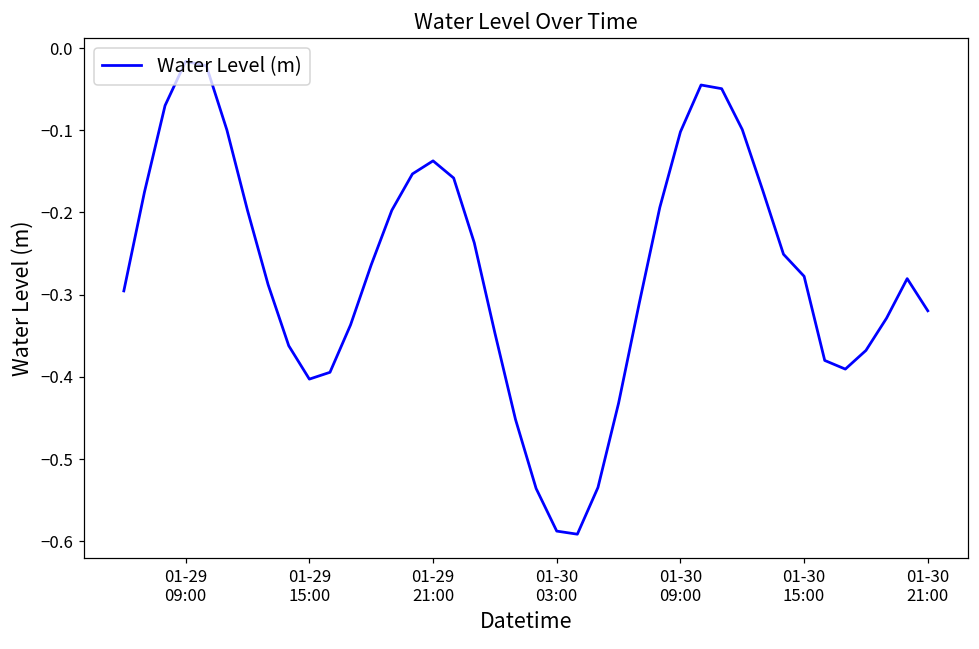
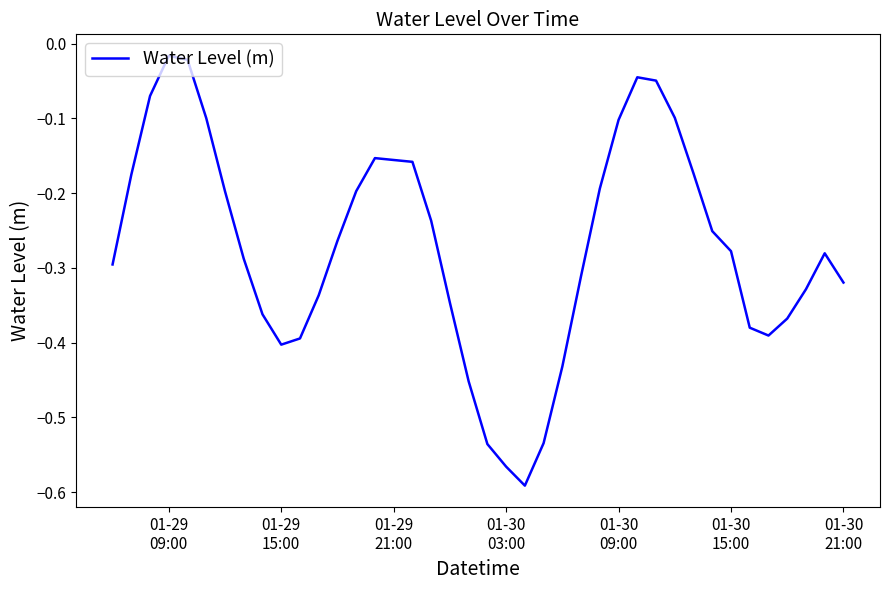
01-29 21:00: -0.14 -> -0.16
01-30 03:00: -0.59 -> -0.57
